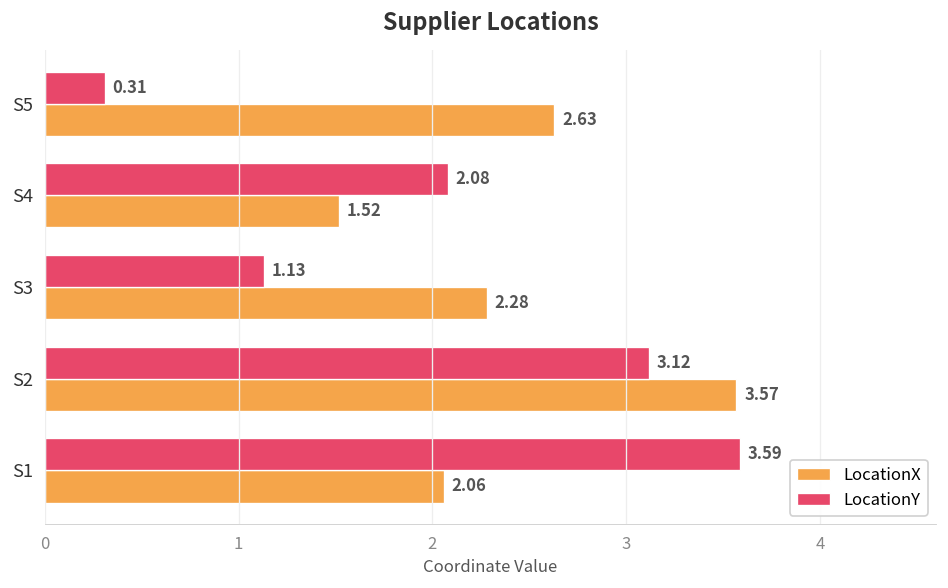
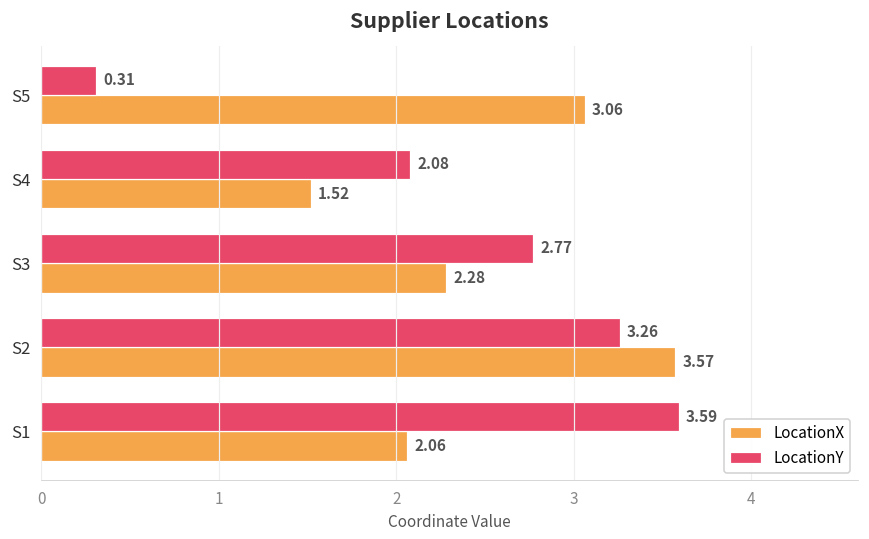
LocationX, S5: 2.63 -> 3.06
LocationY, S3: 1.13 -> 2.77
LocationY, S2: 3.12 -> 3.26
